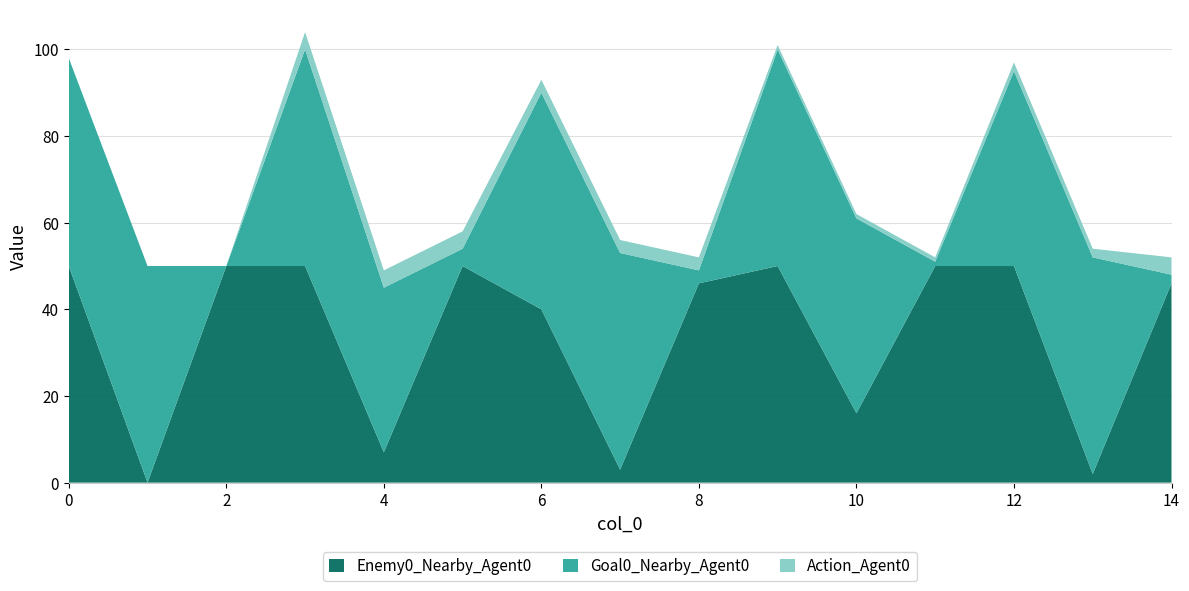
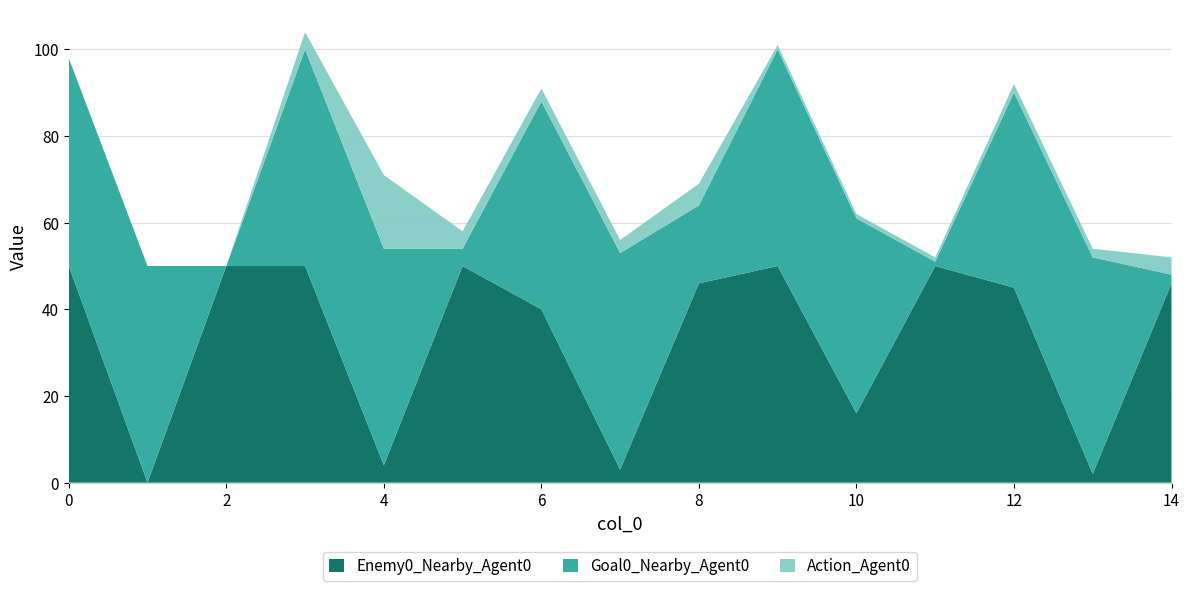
Enemy0_Nearby_Agent0, 4: 7 -> 4
Goal0_Nearby_Agent0, 4: 38 -> 50
Action_Agent0, 4: 4 -> 17
Goal0_Nearby_Agent0, 6: 50 -> 48
Goal0_Nearby_Agent0, 8: 3 -> 18
Action_Agent0, 8: 3 -> 5
Enemy0_Nearby_Agent0, 12: 50 -> 45
